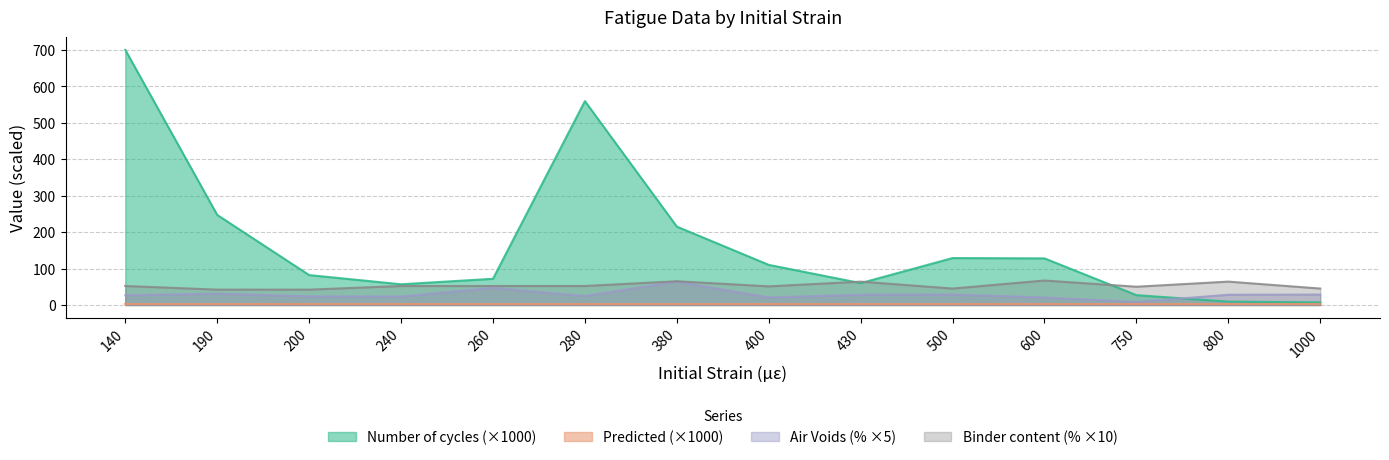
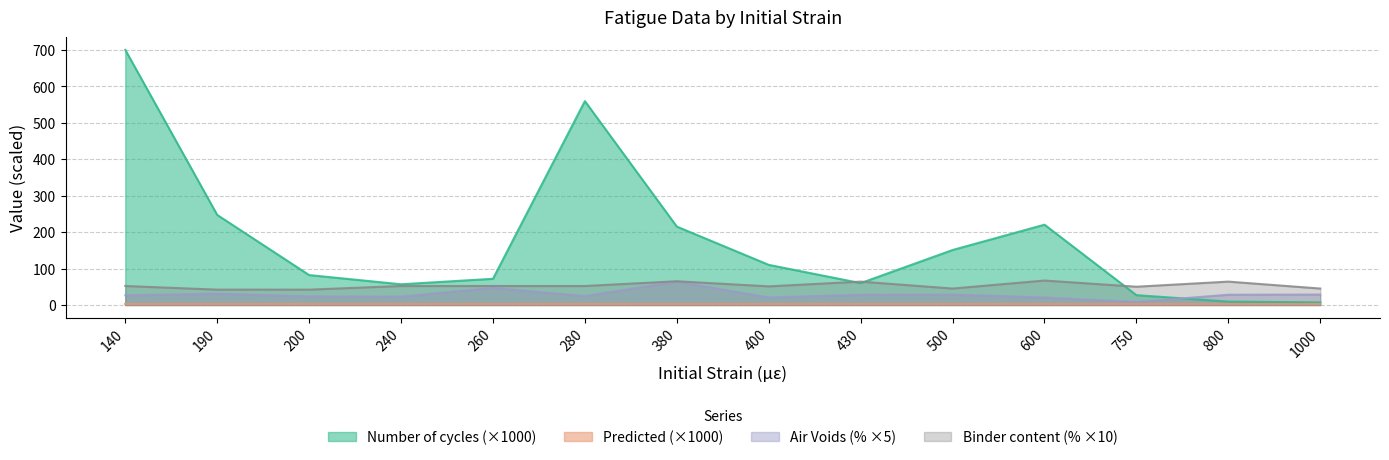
Number of cycles (×1000), 500: 130 -> 150
Number of cycles (×1000), 600: 130 -> 220
